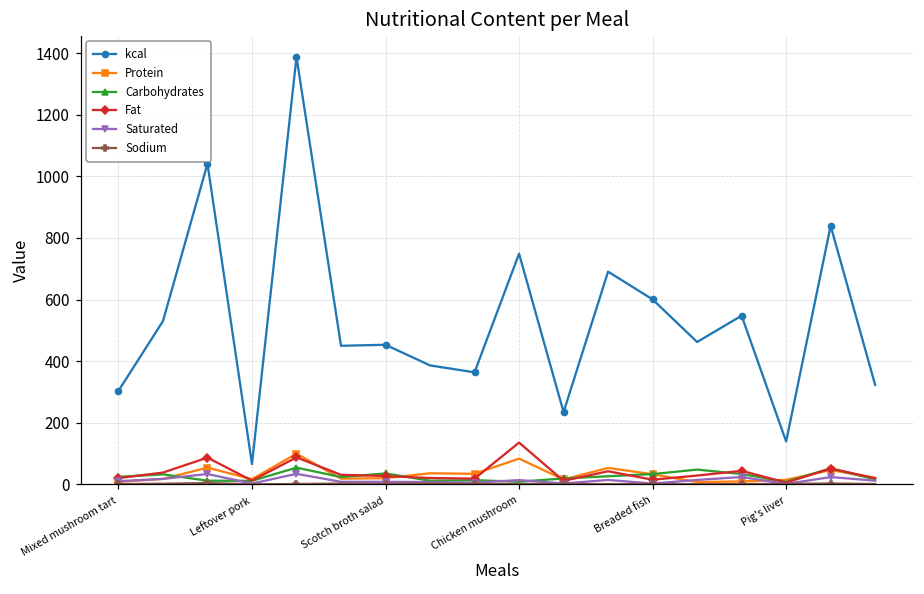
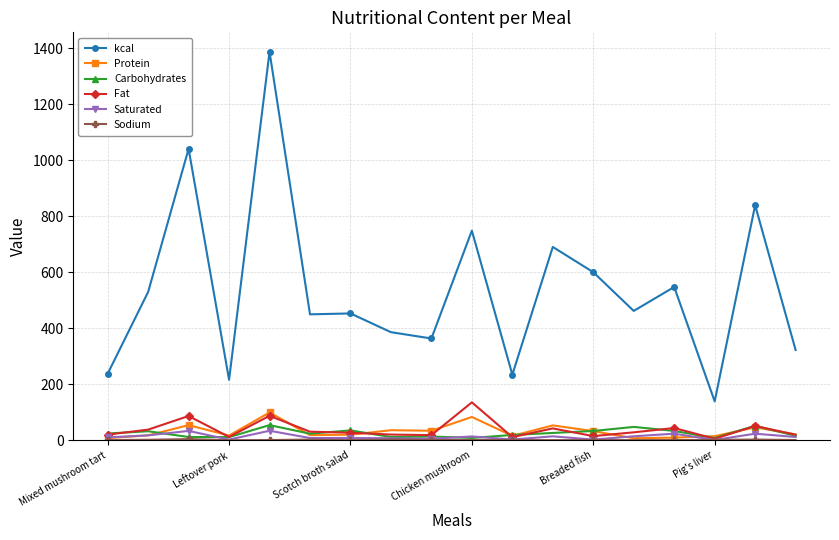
kcal, Mixed mushroom tart: 300 -> 240
kcal, Leftover pork: 70 -> 220
